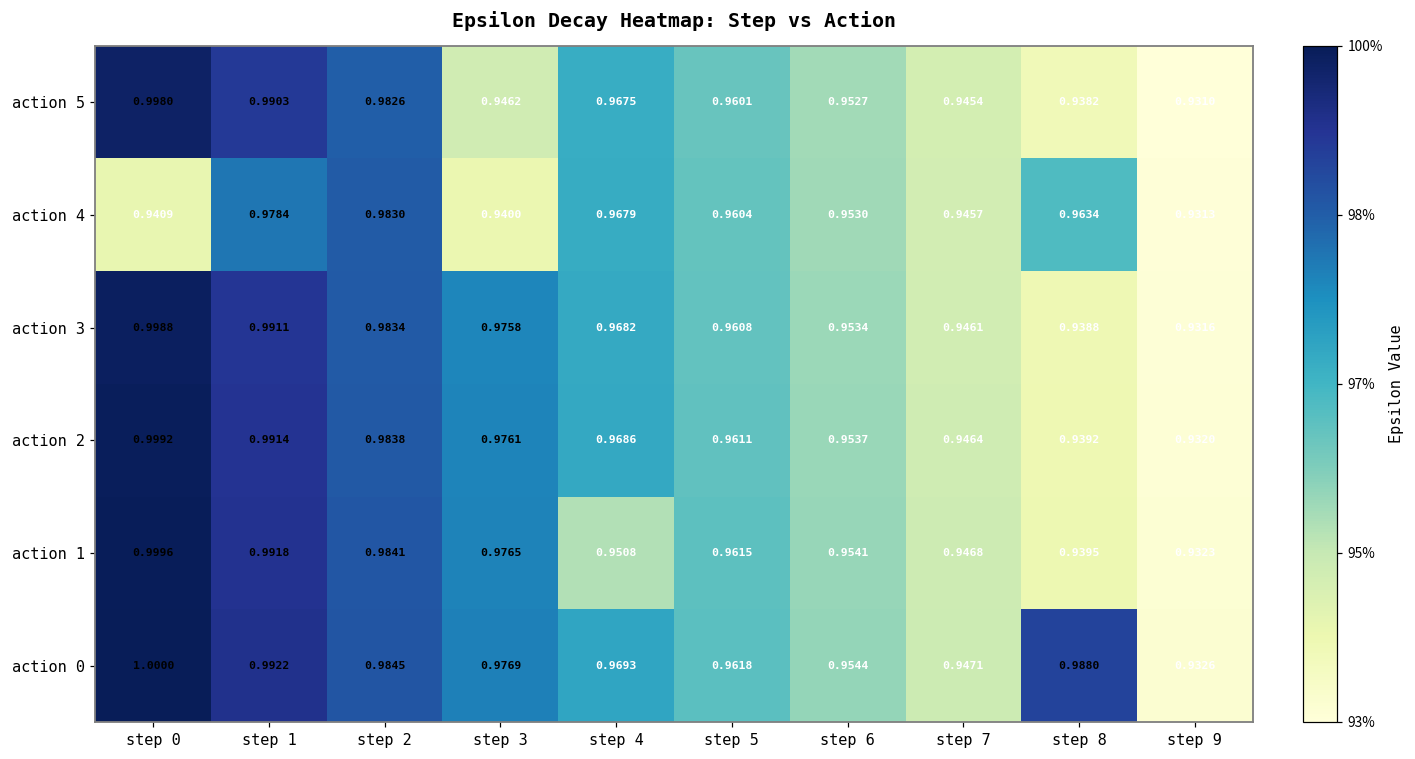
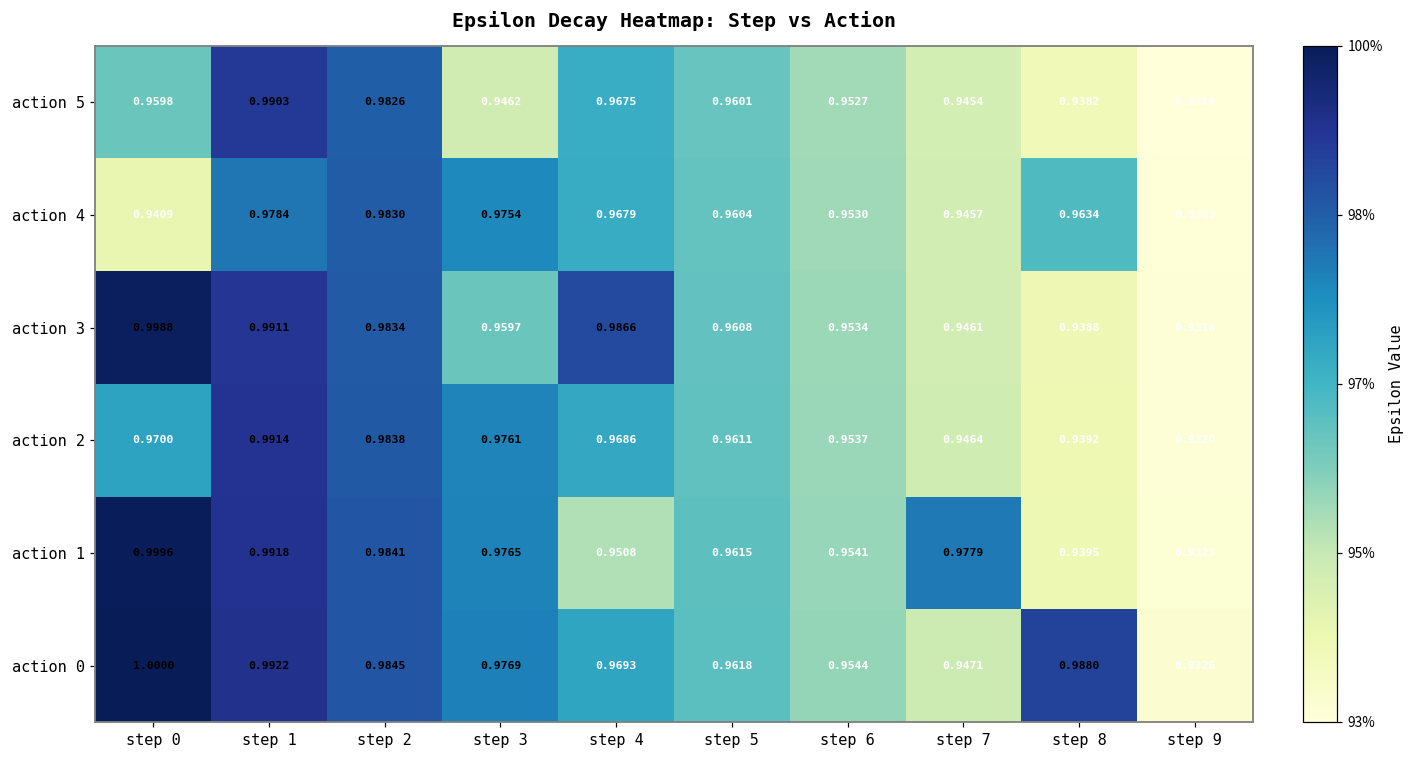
action 5, step 0: 0.9980 -> 0.9598
action 4, step 3: 0.9400 -> 0.9754
action 3, step 3: 0.9758 -> 0.9597
action 3, step 4: 0.9682 -> 0.9866
action 2, step 0: 0.9992 -> 0.9700
action 1, step 7: 0.9468 -> 0.9779
